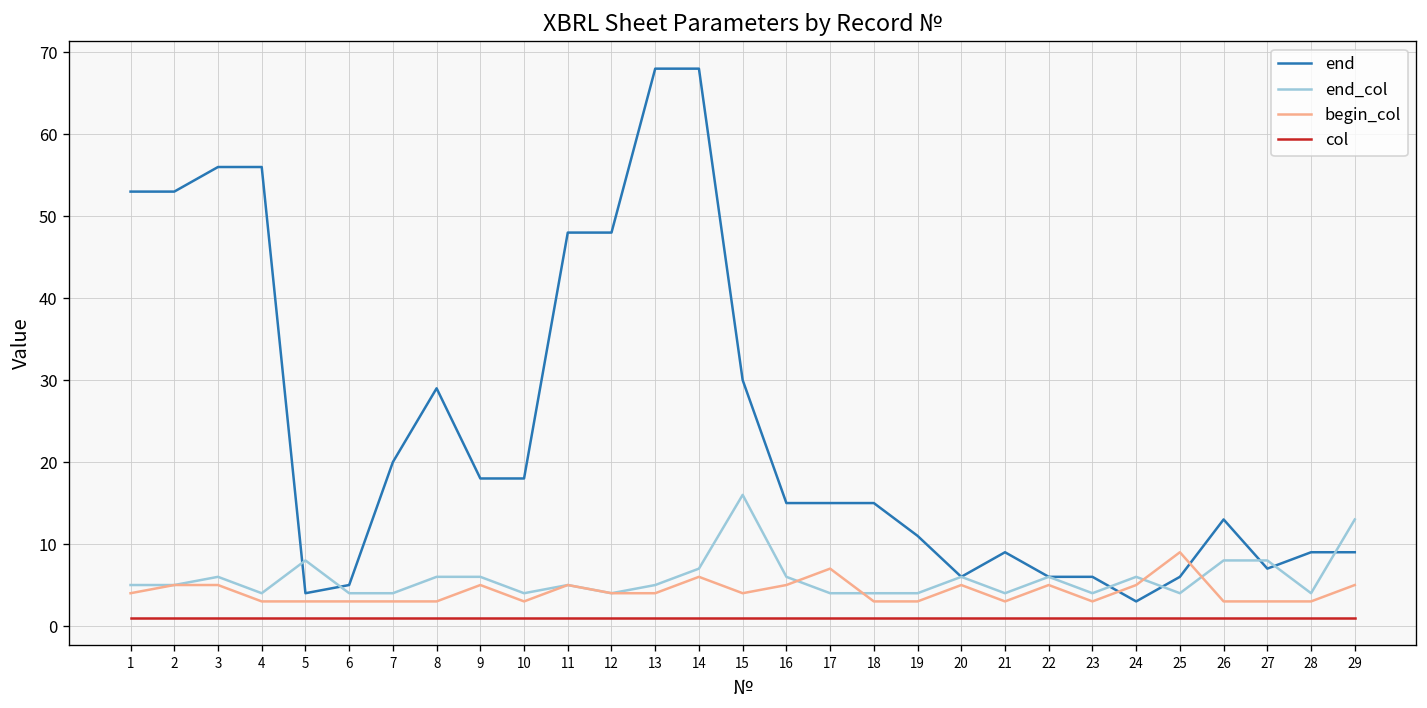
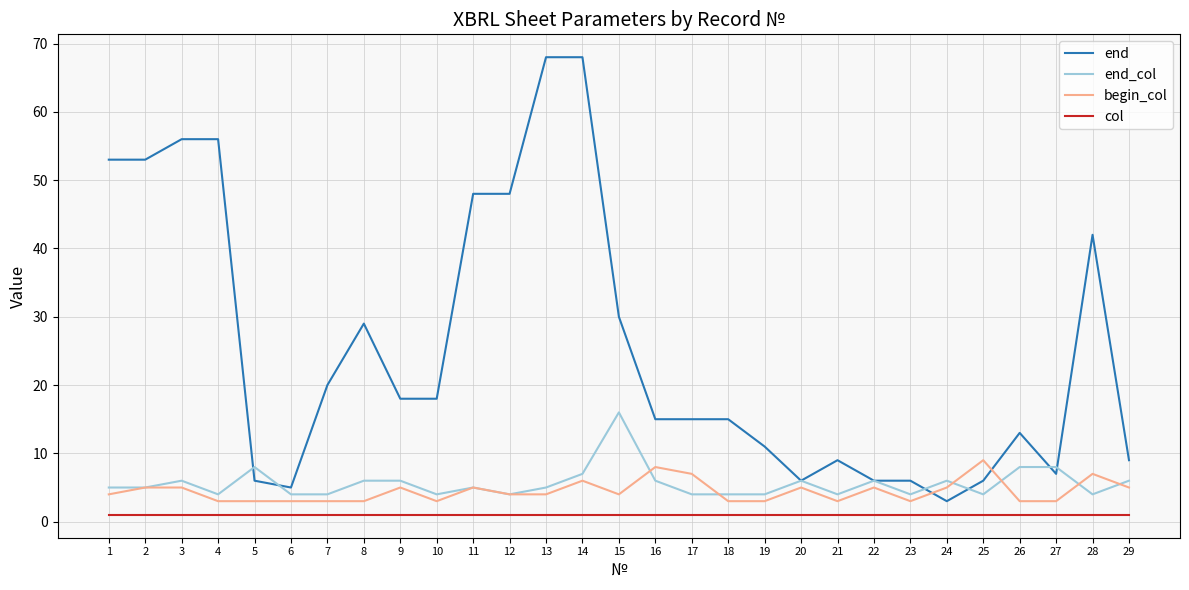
end, 5: 4 -> 6
begin_col, 16: 5 -> 8
end, 28: 9 -> 42
begin_col, 28: 3 -> 7
end_col, 29: 13 -> 6
